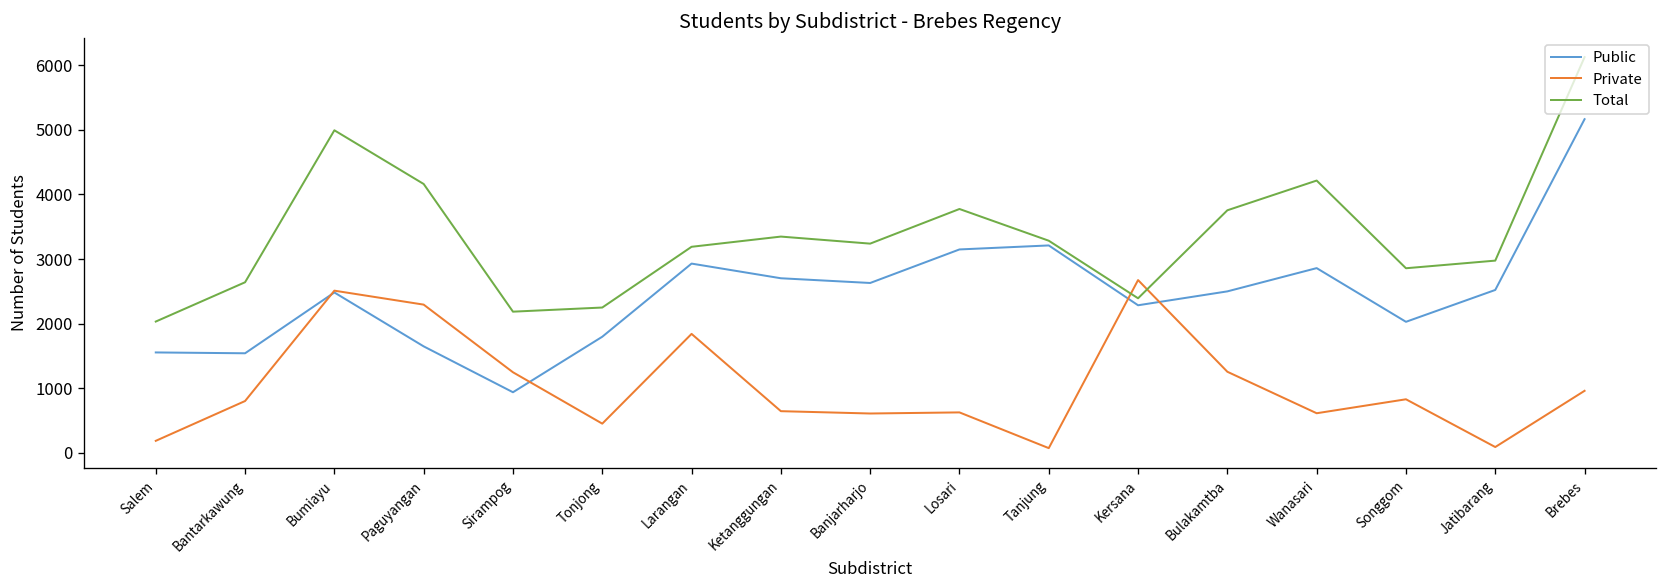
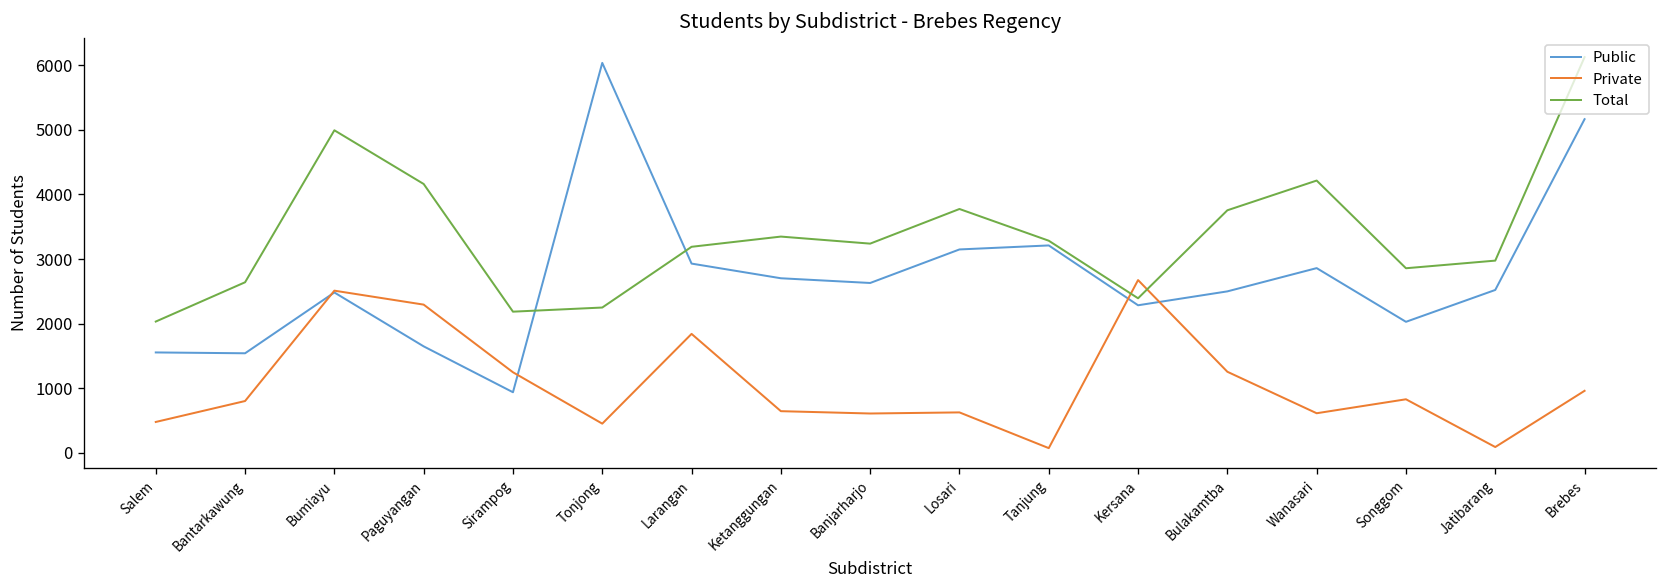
Private, Salem: 200 -> 500
Public, Tonjong: 1800 -> 6000
